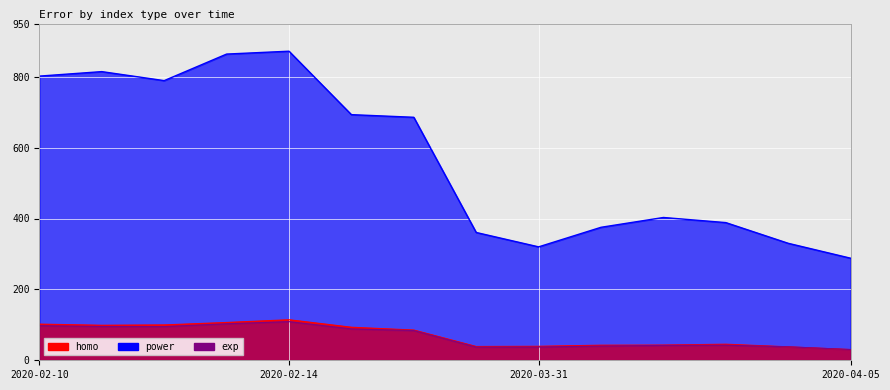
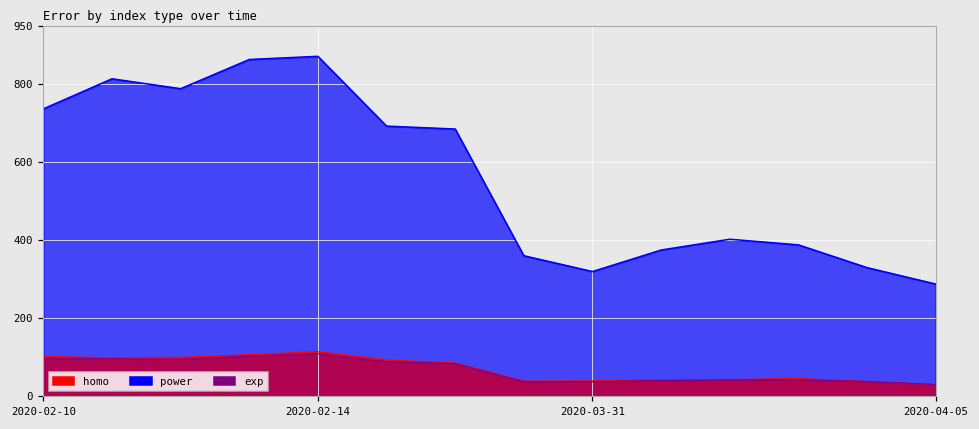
power, 2020-02-10: 800 -> 740
